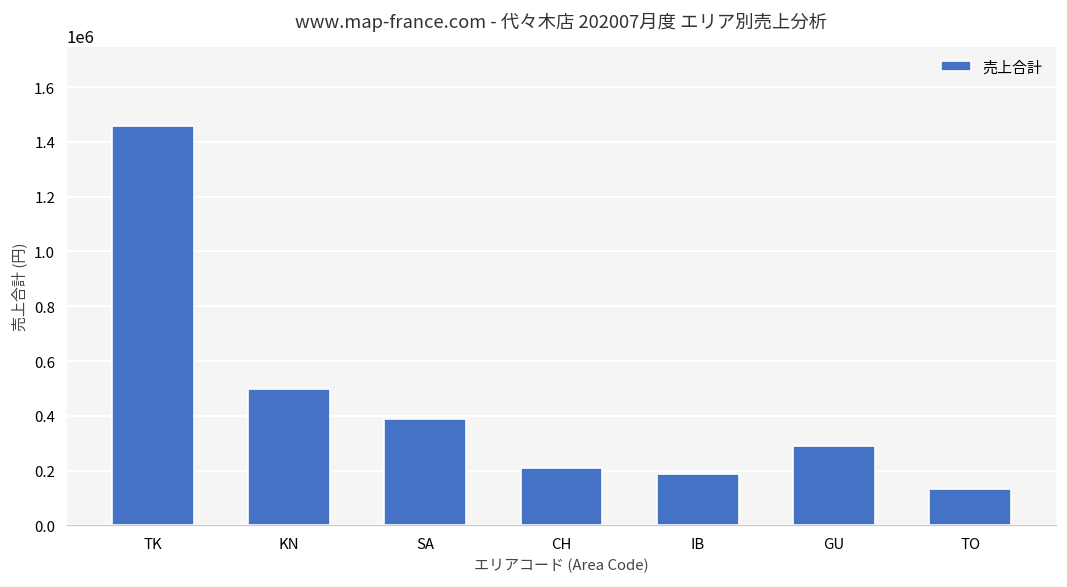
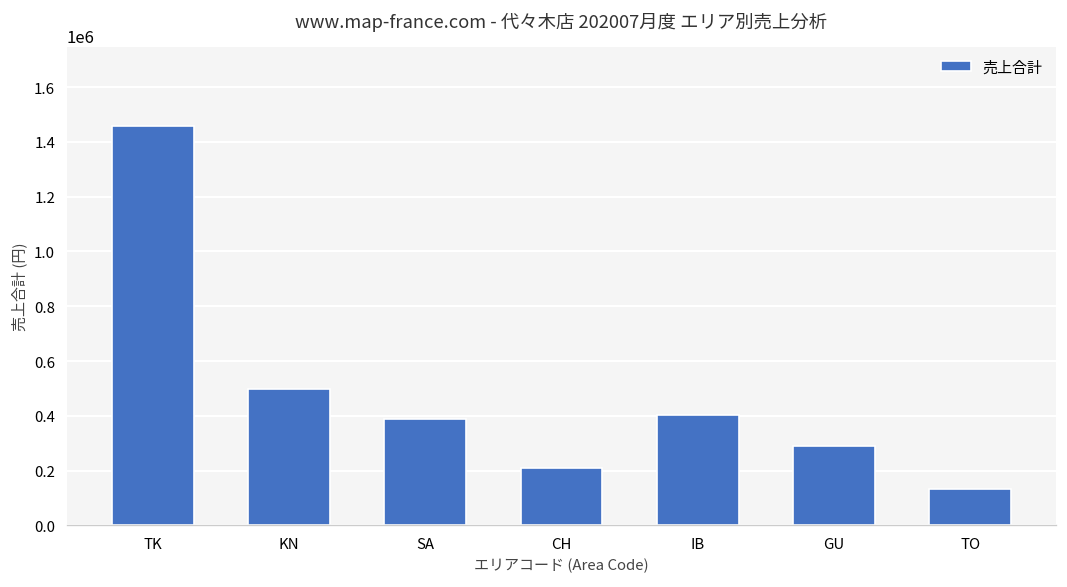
IB: 190000 -> 400000
